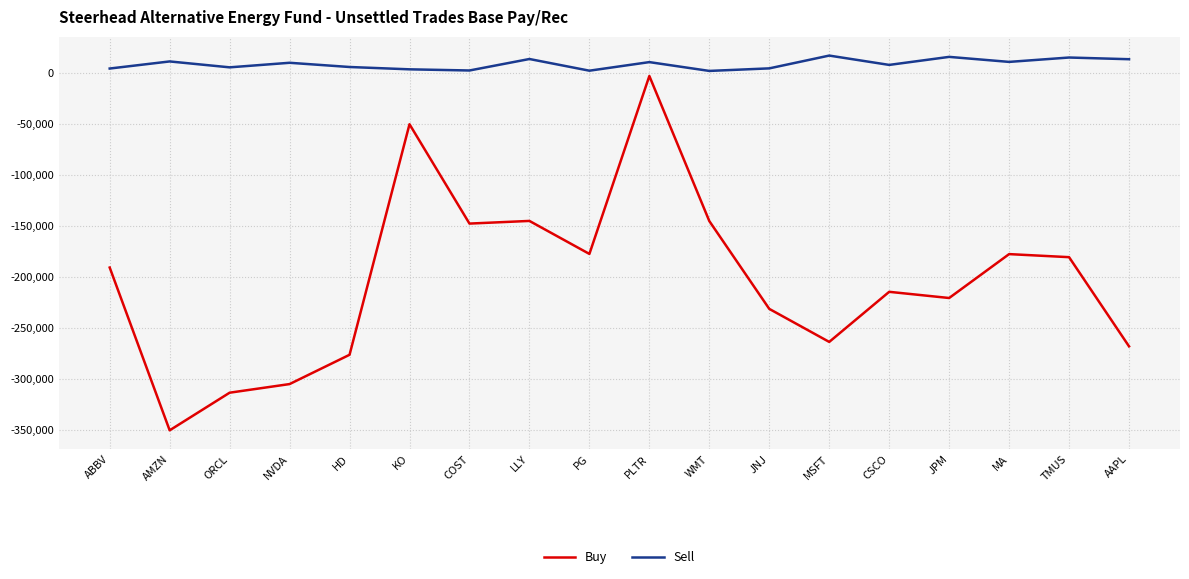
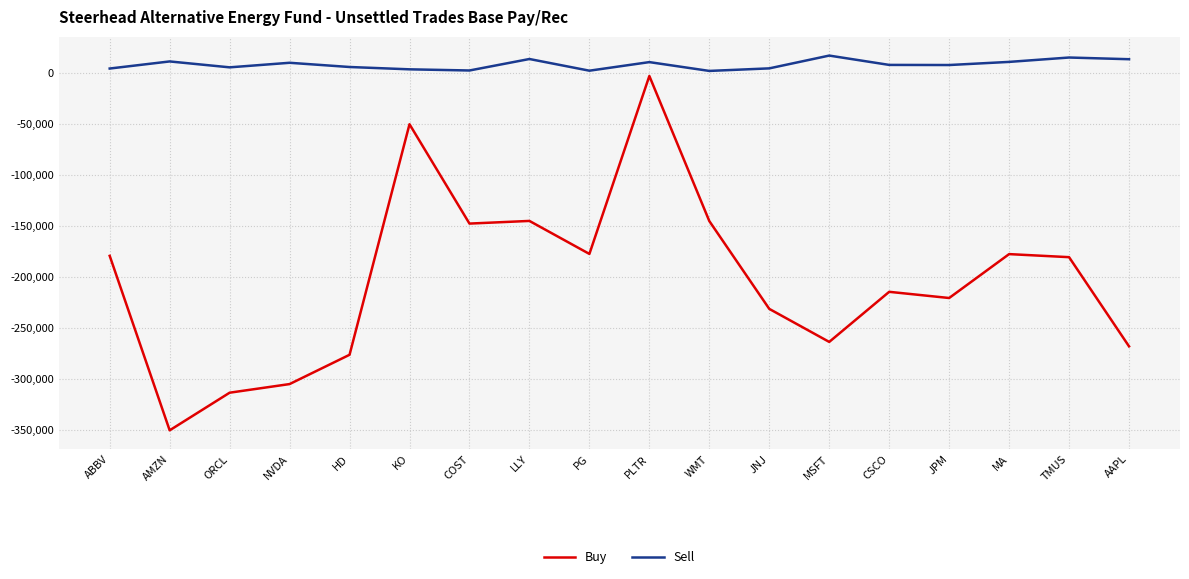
Buy, ABBV: -191,000 -> -180,000
Sell, JPM: 15,000 -> 7,000
